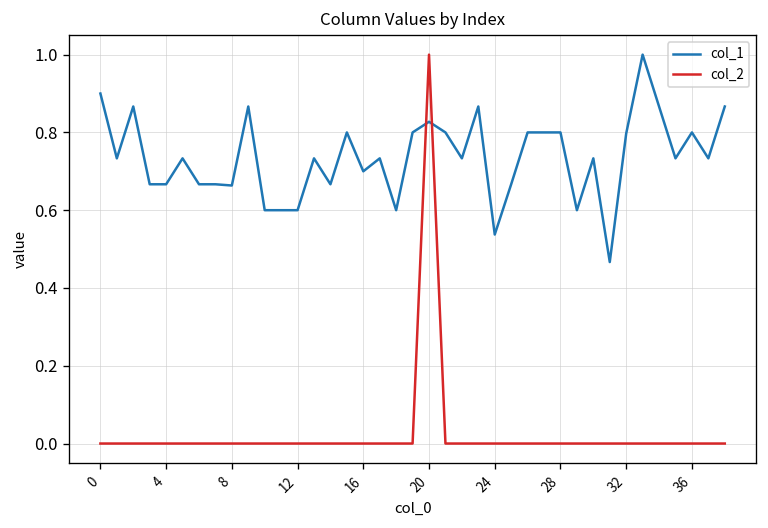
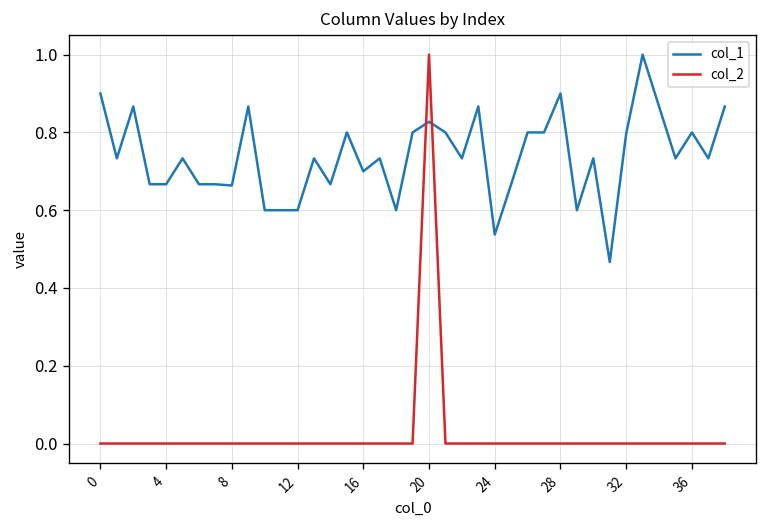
col_1, 28: 0.8 -> 0.9
